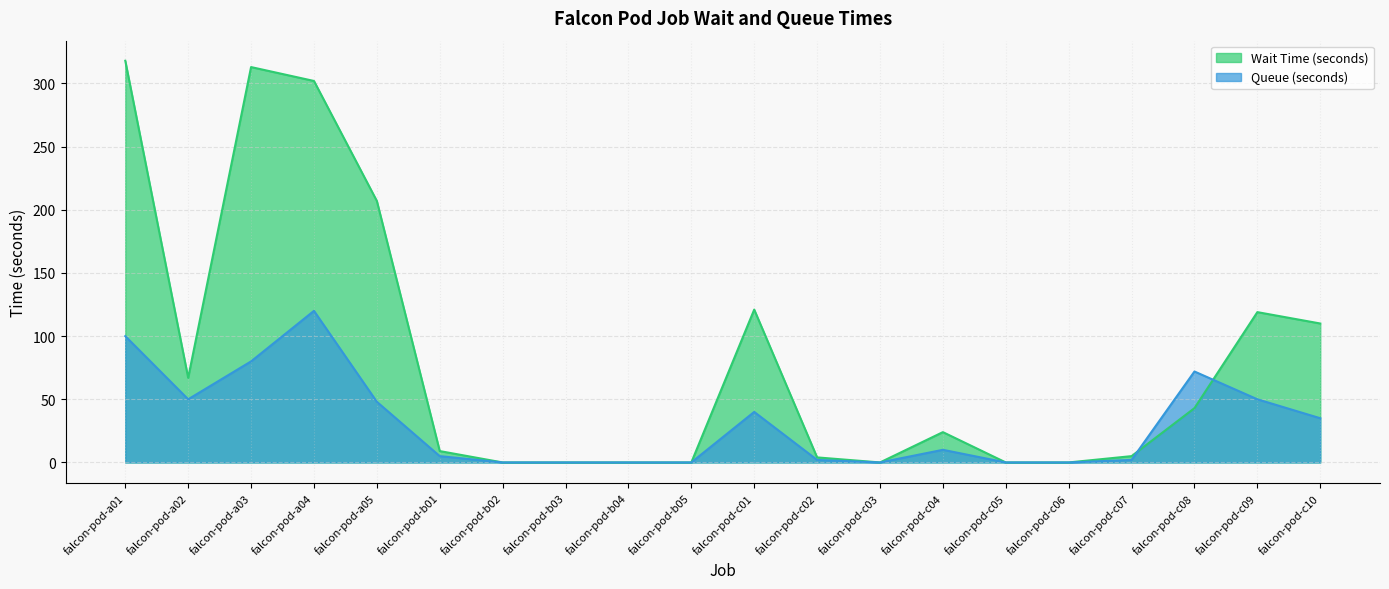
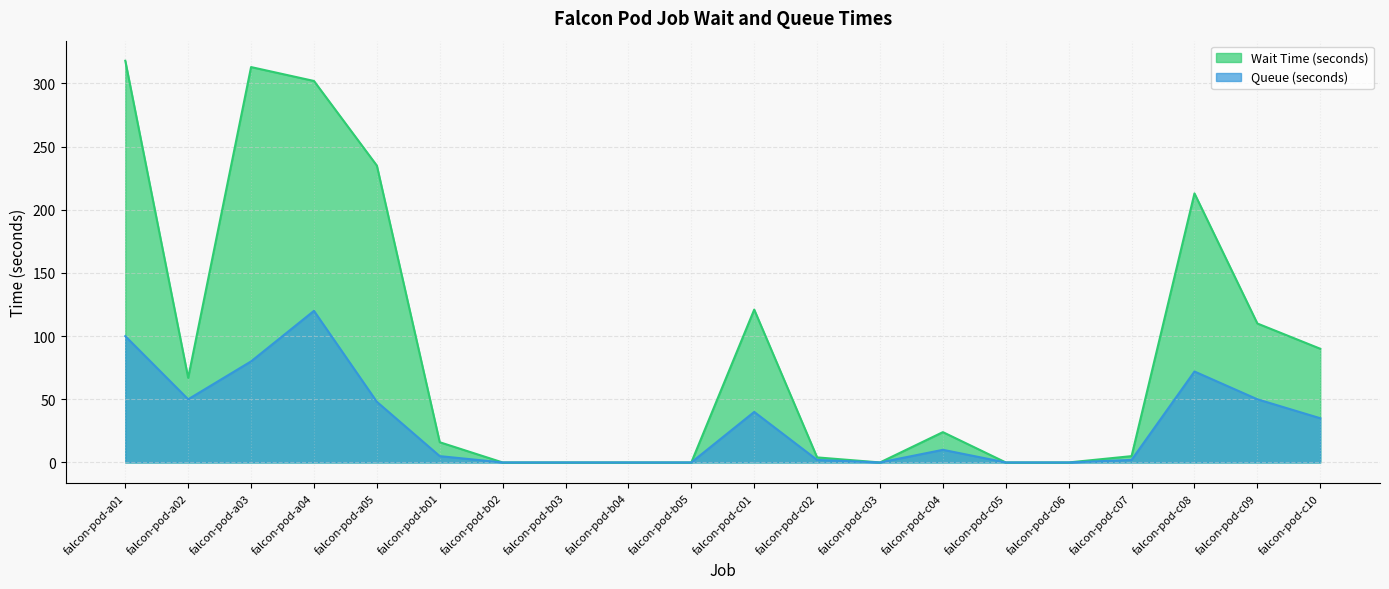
Wait Time (seconds), falcon-pod-a05: 207 -> 235
Wait Time (seconds), falcon-pod-b01: 9 -> 16
Wait Time (seconds), falcon-pod-c08: 43 -> 213
Wait Time (seconds), falcon-pod-c09: 119 -> 110
Wait Time (seconds), falcon-pod-c10: 110 -> 90
